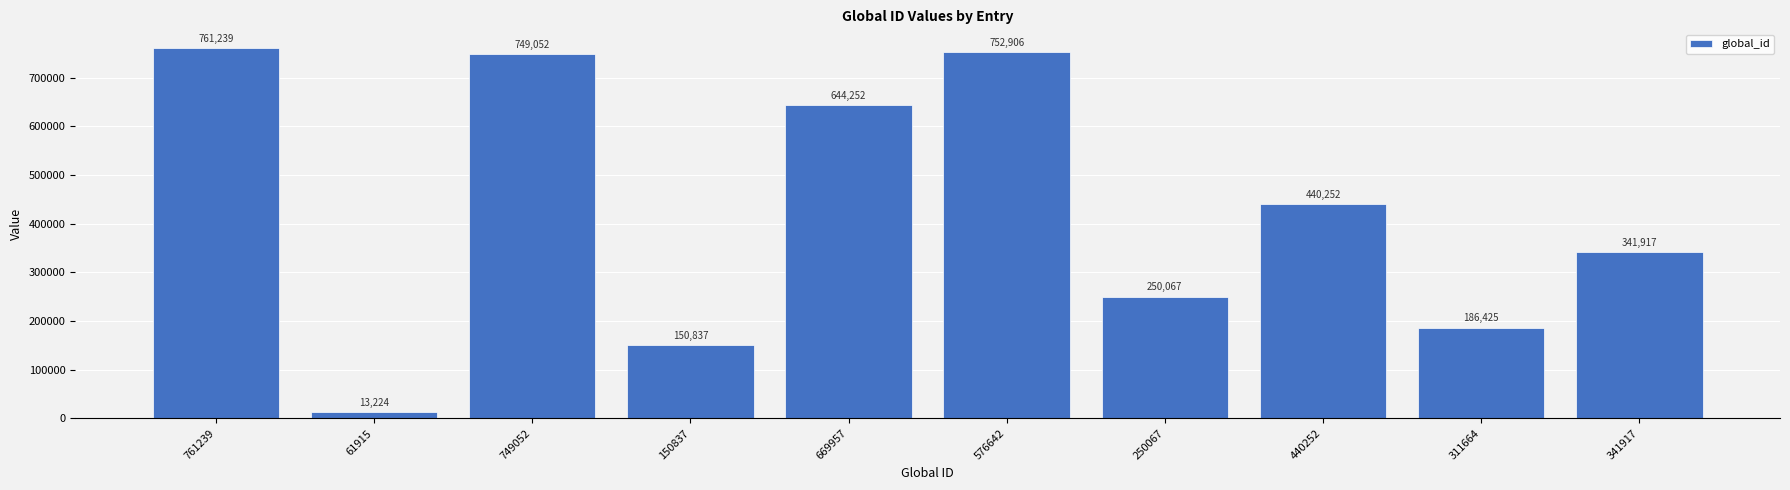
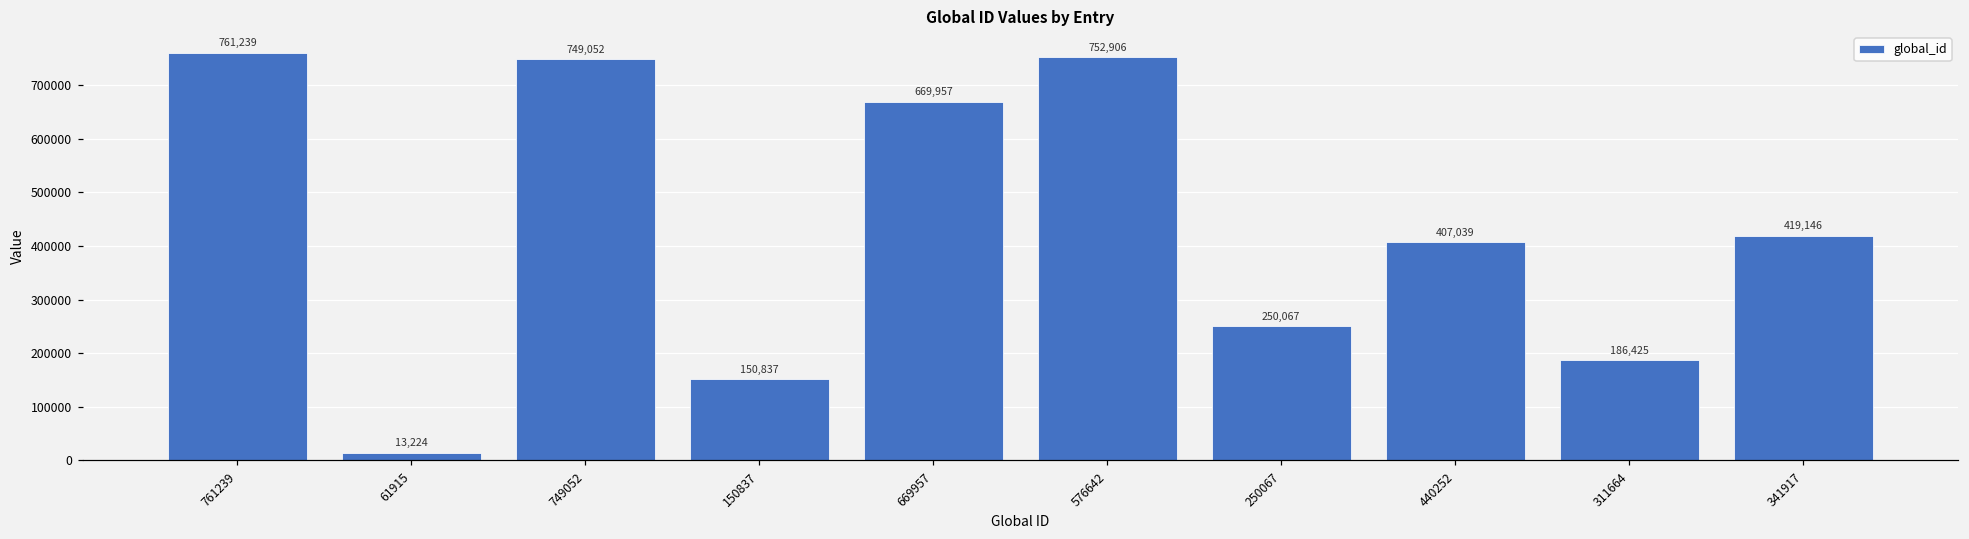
669957: 644,252 -> 669,957
440252: 440,252 -> 407,039
341917: 341,917 -> 419,146
